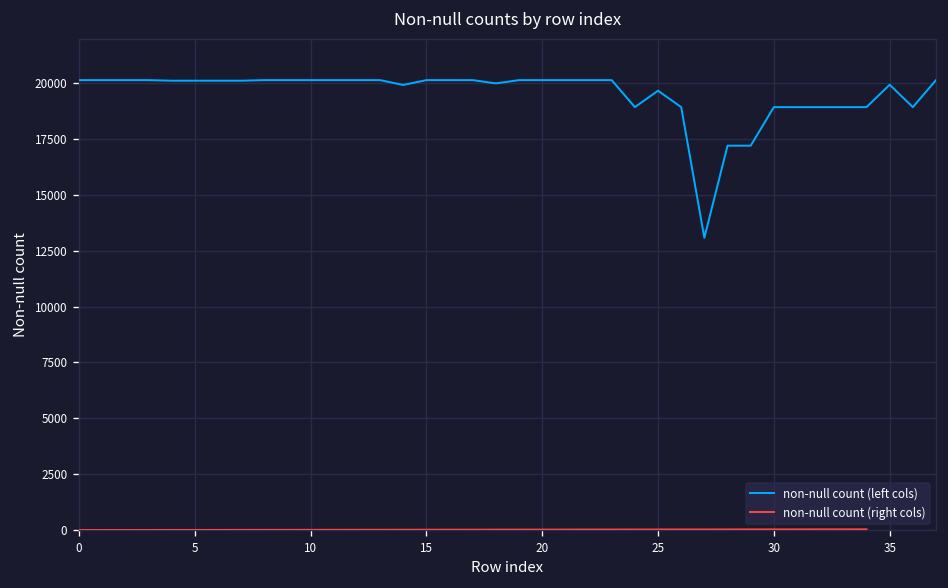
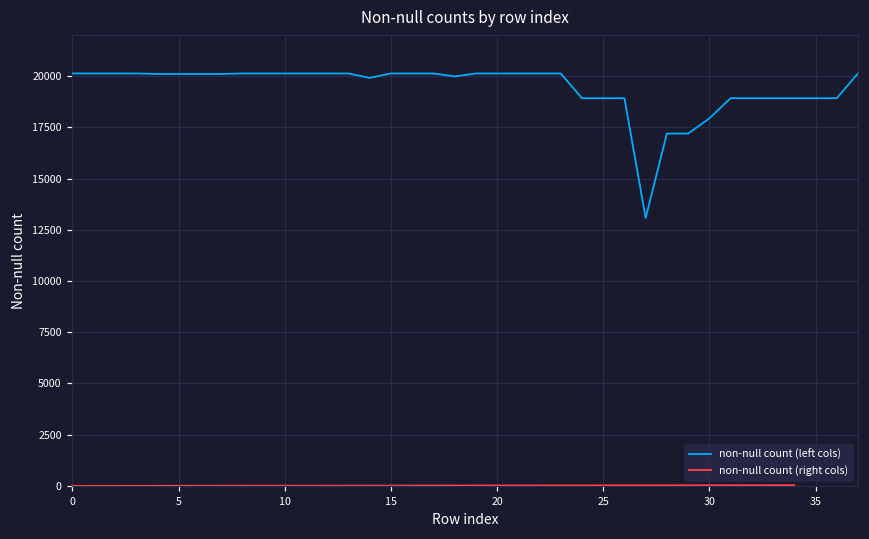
non-null count (left cols), 25: 19700 -> 18900
non-null count (left cols), 30: 18900 -> 17900
non-null count (left cols), 35: 19900 -> 18900
